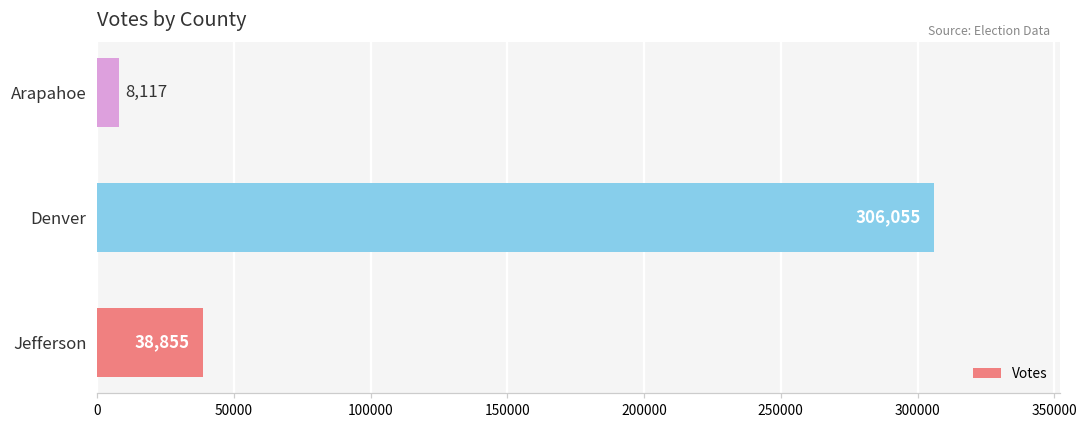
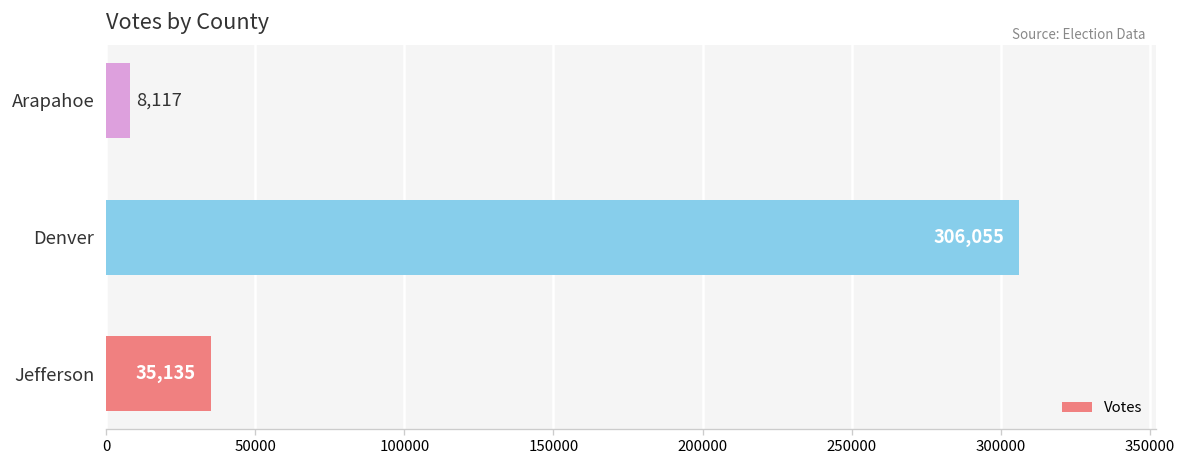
Jefferson: 38,855 -> 35,135
